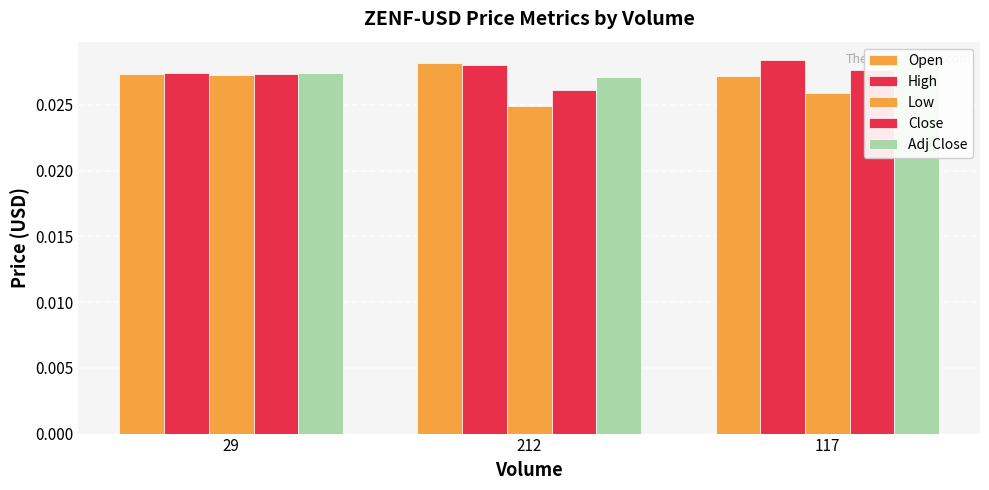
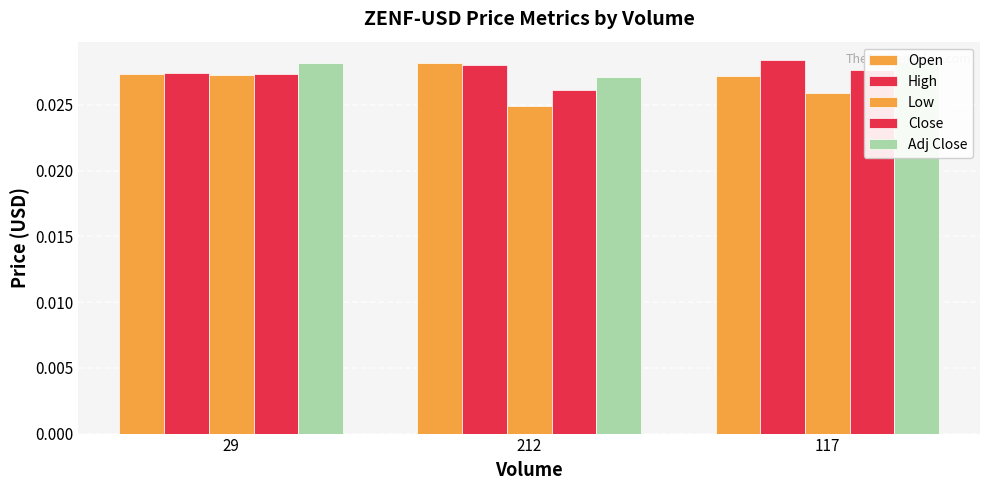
Adj Close, 29: 0.0274 -> 0.0282
